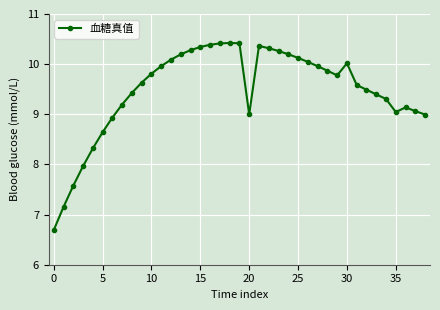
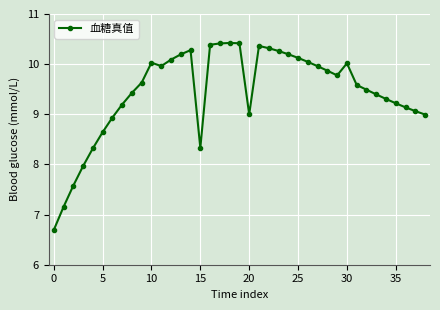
10: 9.8 -> 10.0
15: 10.3 -> 8.3
35: 9.0 -> 9.2
